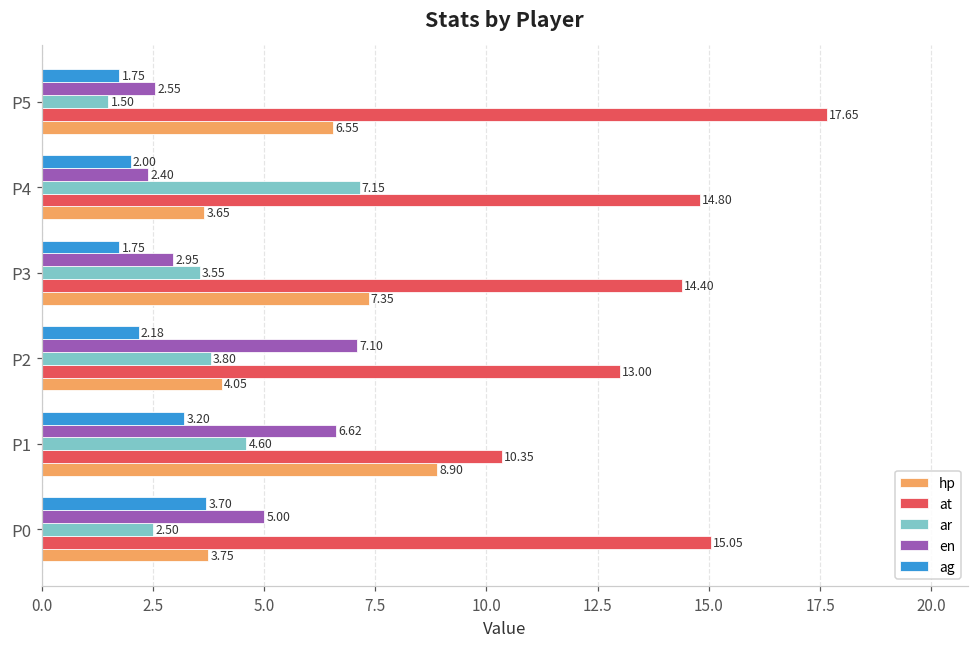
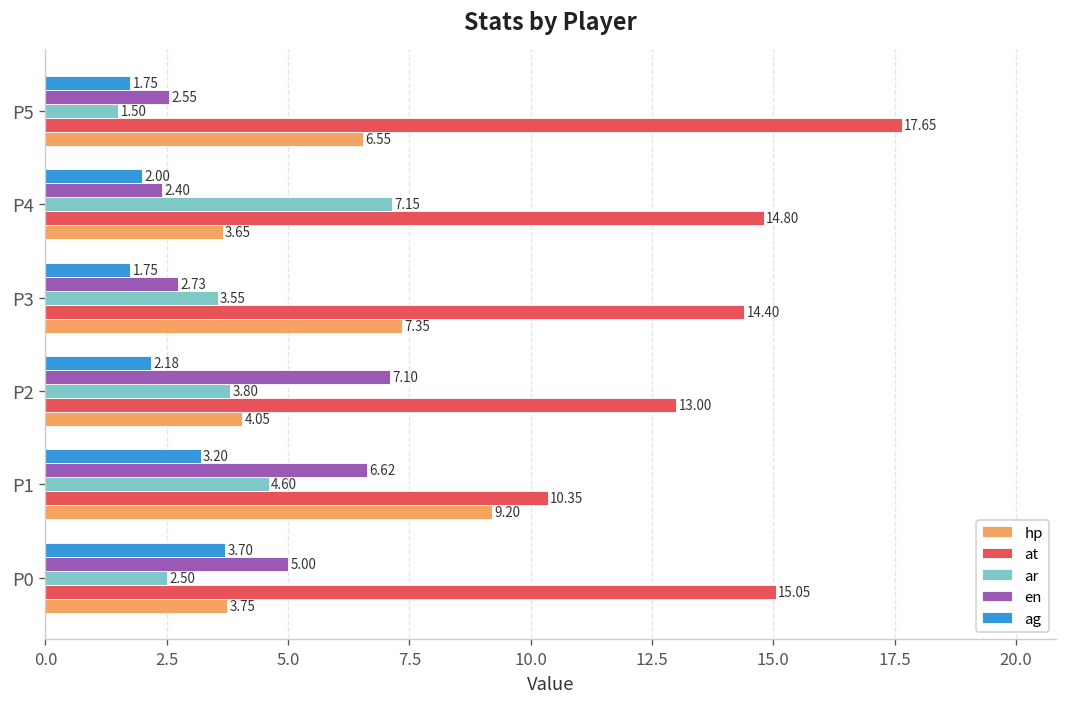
en, P3: 2.95 -> 2.73
hp, P1: 8.90 -> 9.20
